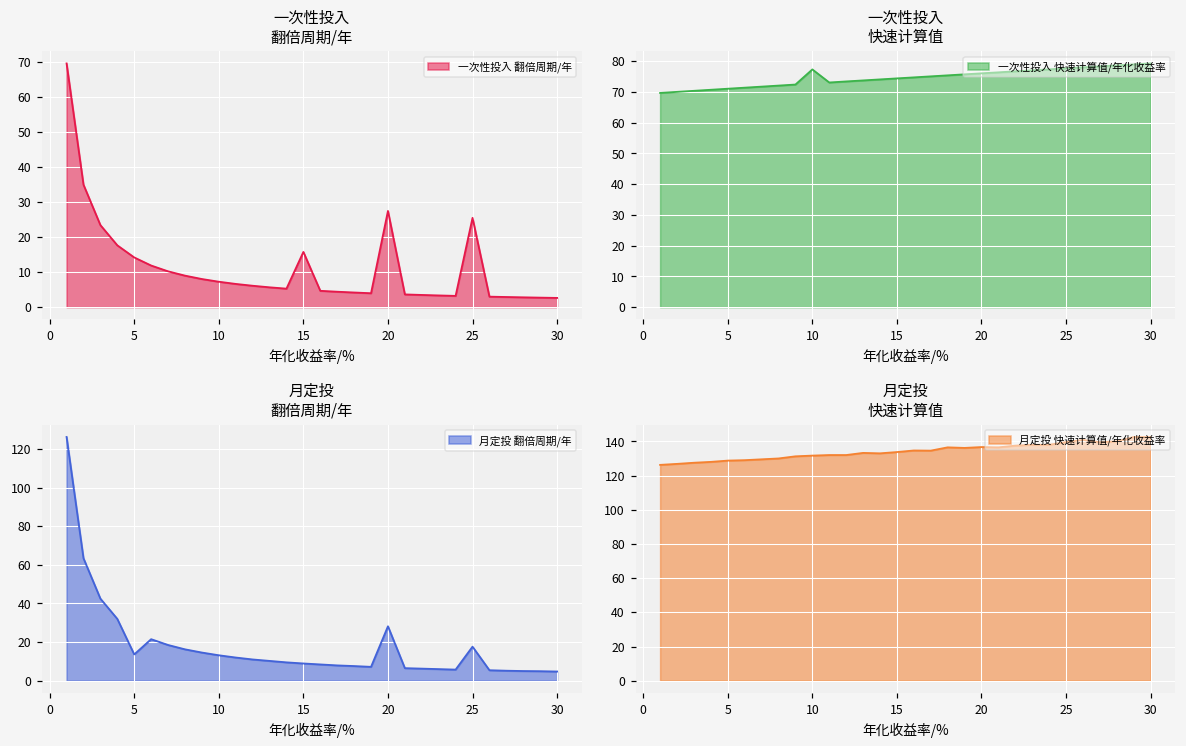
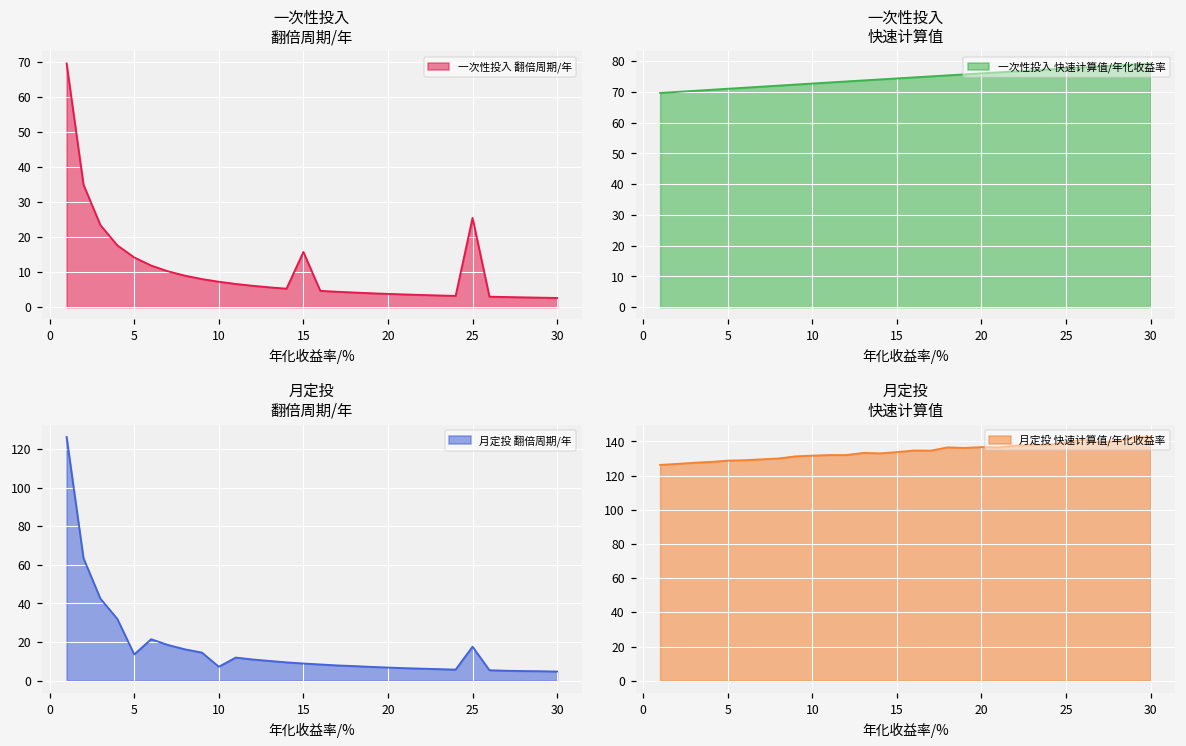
一次性投入 翻倍周期/年, 20: 28 -> 4
一次性投入 快速计算值, 10: 77 -> 73
月定投 翻倍周期/年, 10: 13 -> 7
月定投 翻倍周期/年, 20: 28 -> 7
